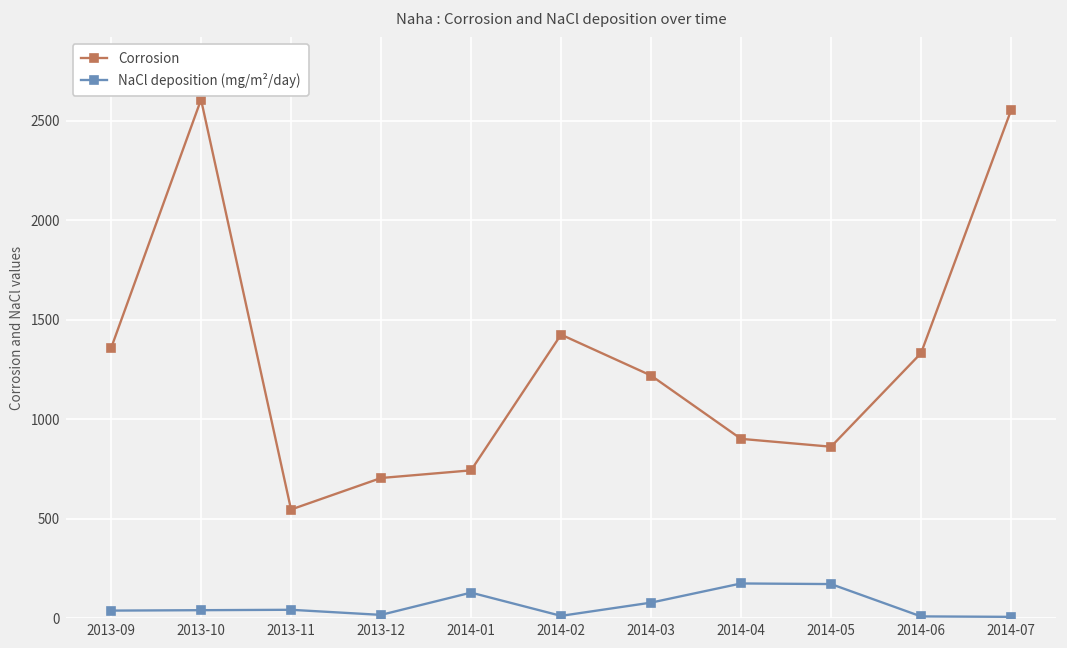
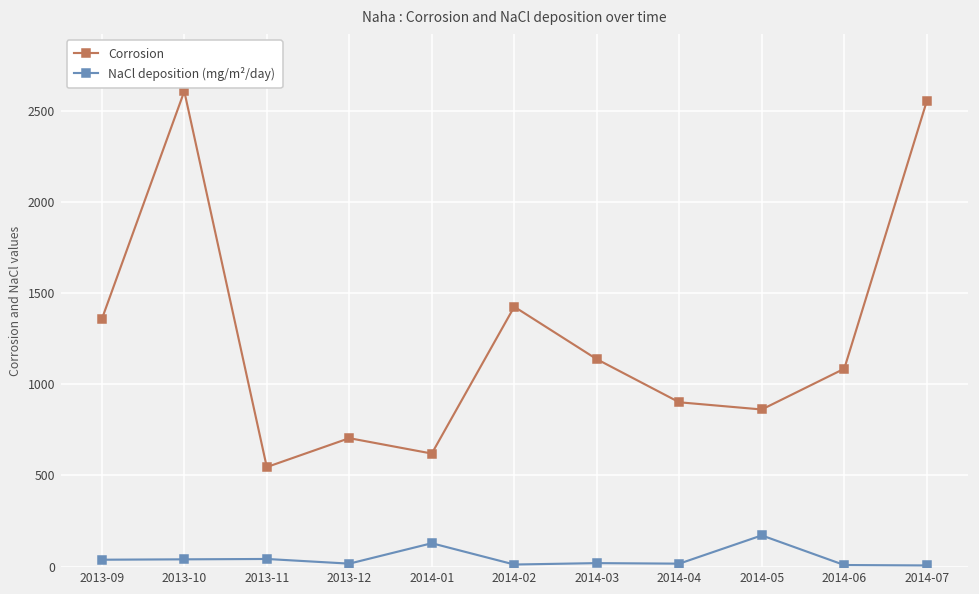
Corrosion, 2014-01: 740 -> 620
Corrosion, 2014-03: 1220 -> 1140
NaCl deposition (mg/m²/day), 2014-03: 80 -> 20
NaCl deposition (mg/m²/day), 2014-04: 170 -> 20
Corrosion, 2014-06: 1330 -> 1080
